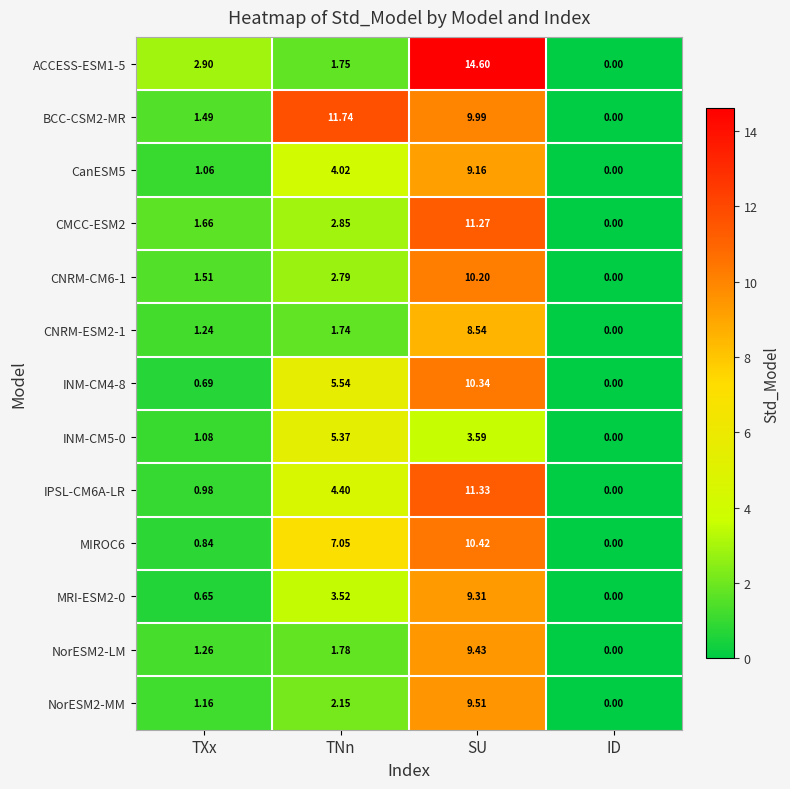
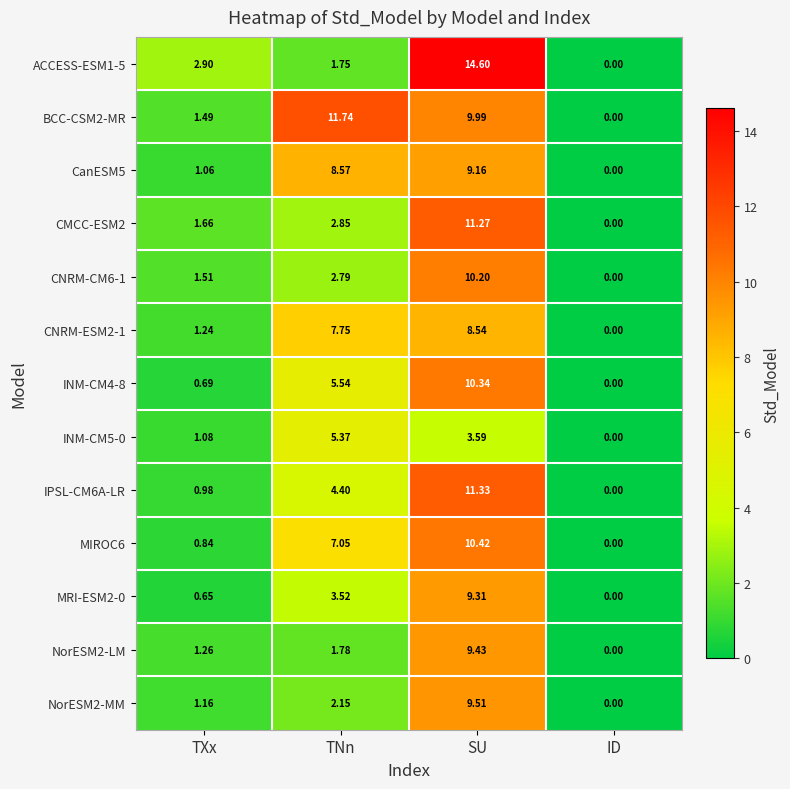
CanESM5, TNn: 4.02 -> 8.57
CNRM-ESM2-1, TNn: 1.74 -> 7.75
